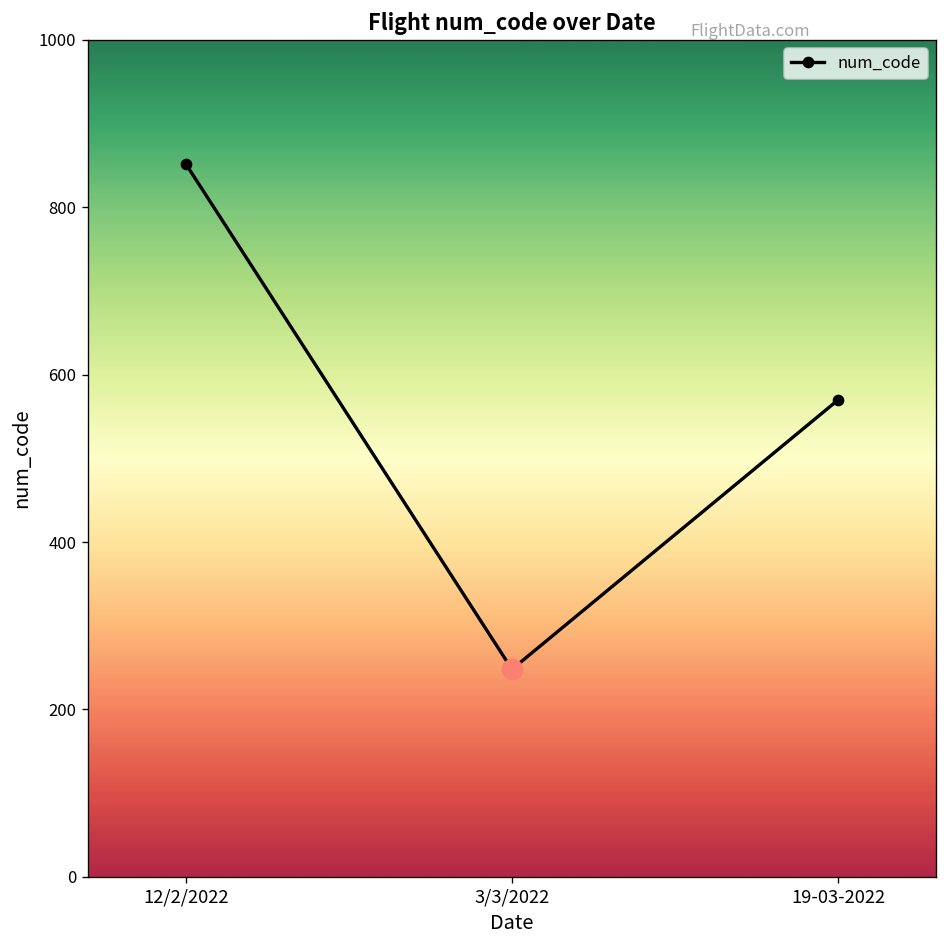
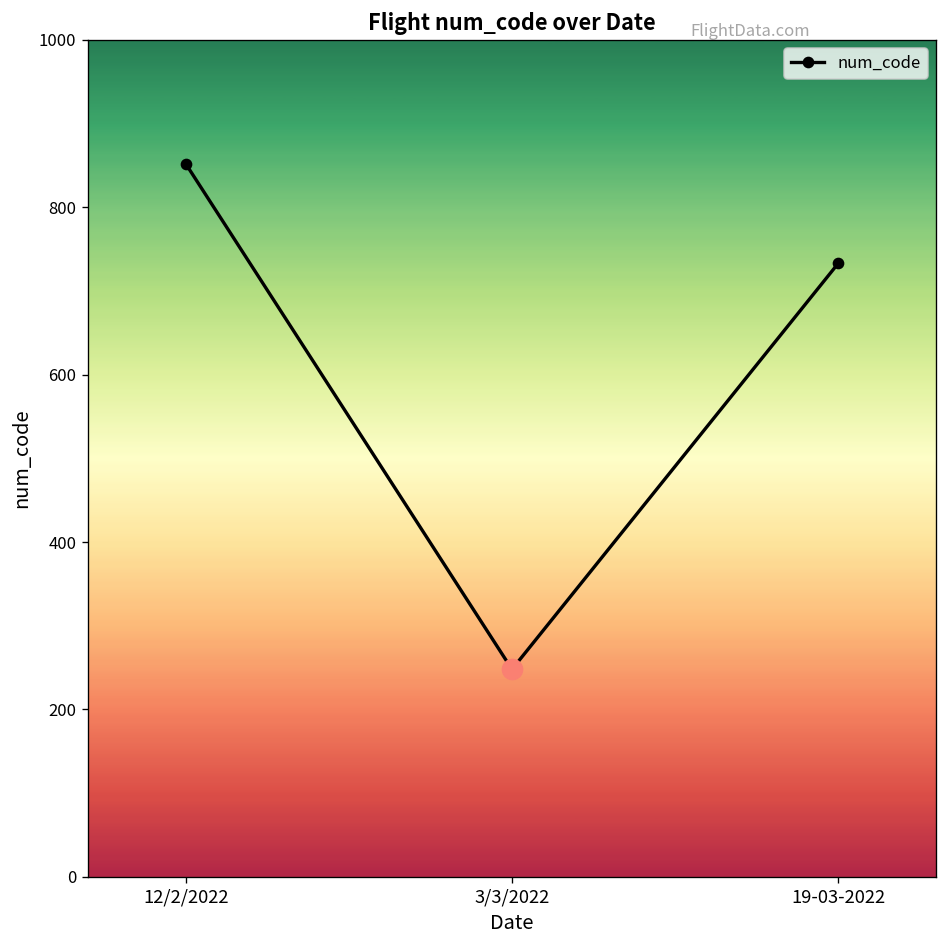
num_code, 19-03-2022: 570 -> 730
